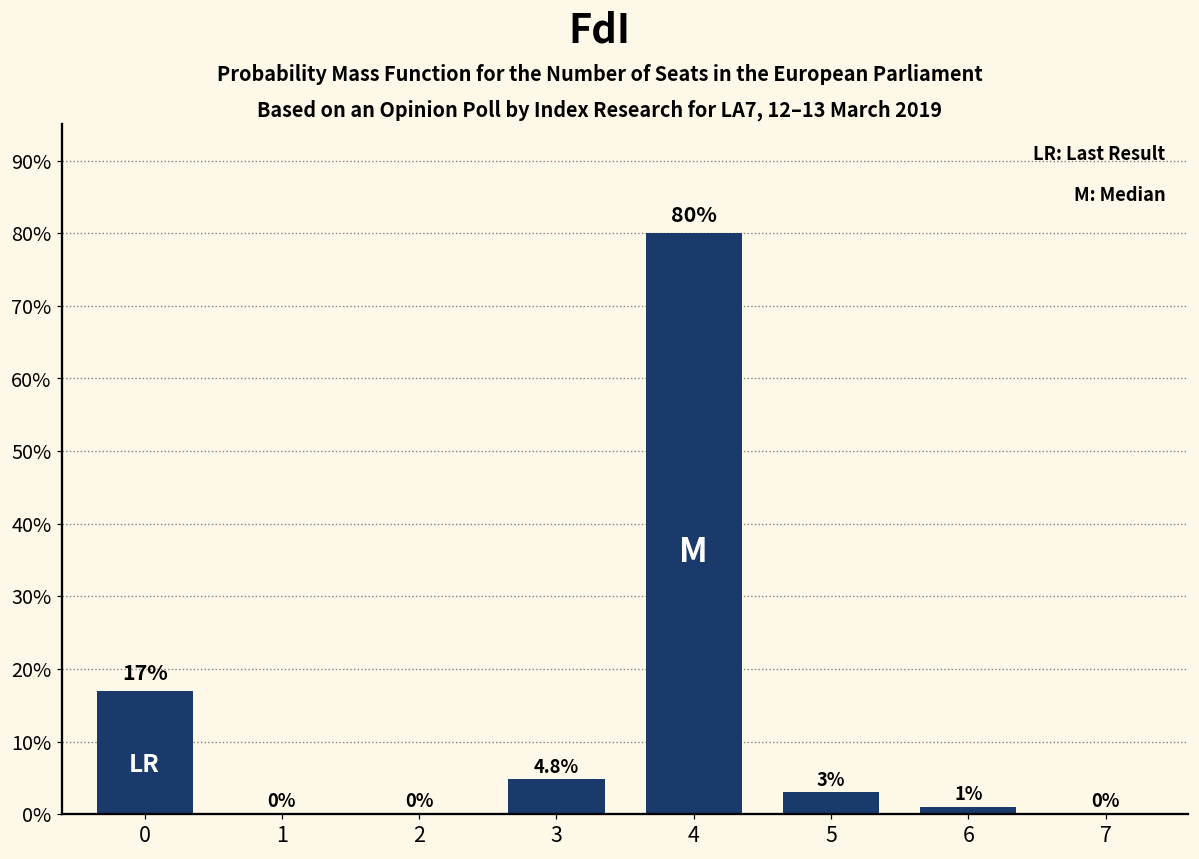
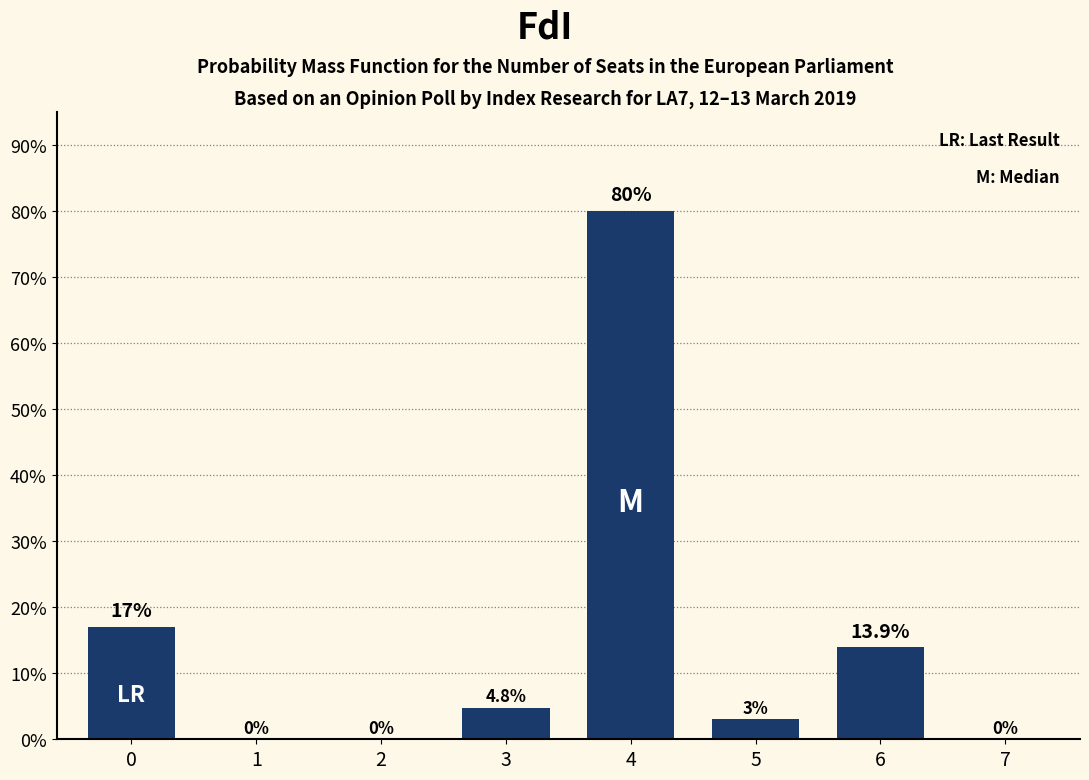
6: 1% -> 13.9%
